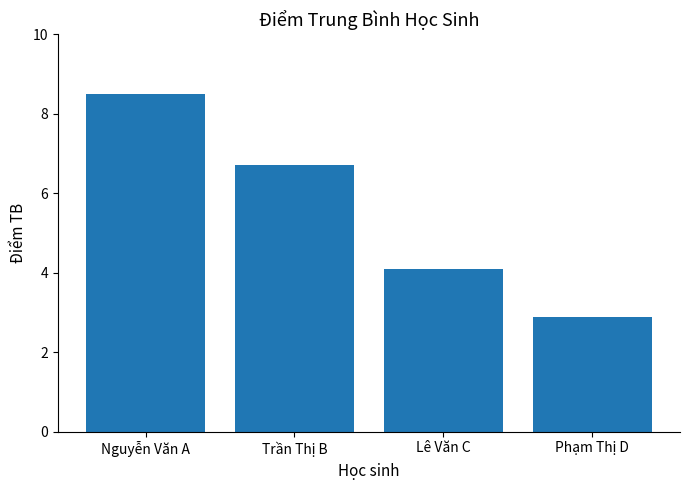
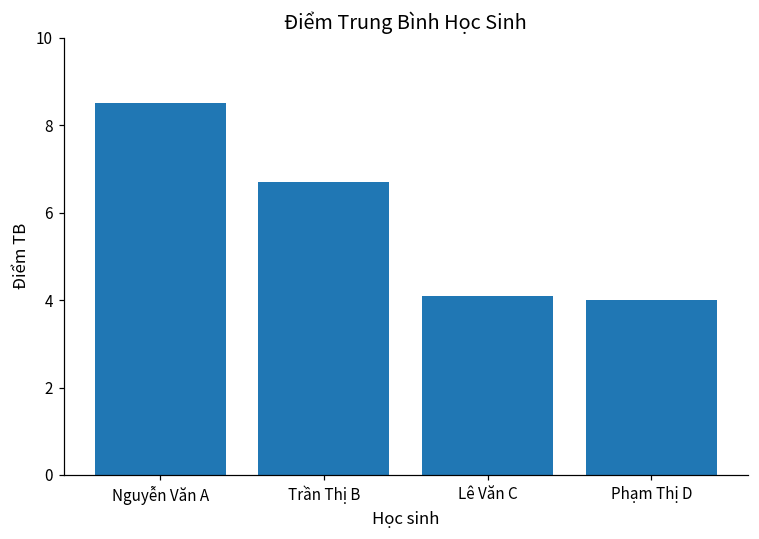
Phạm Thị D: 2.9 -> 4.0
